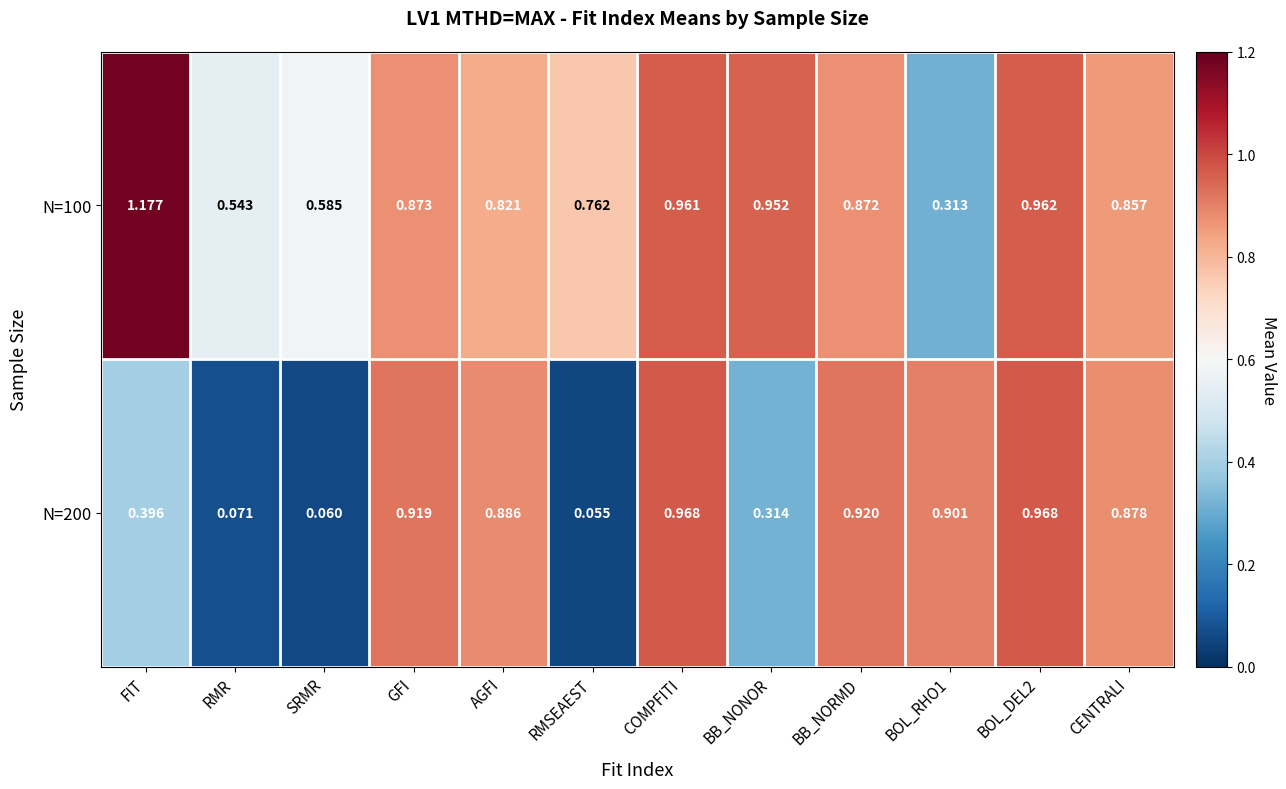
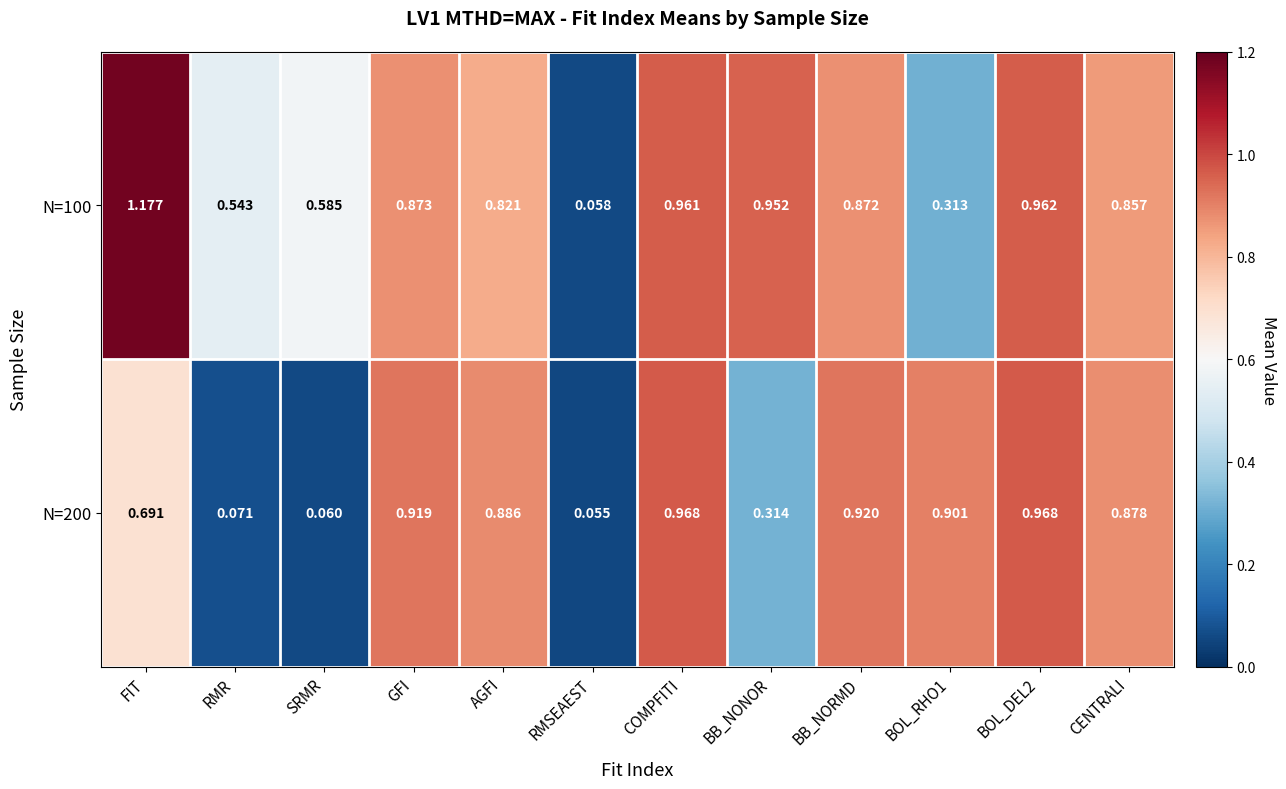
N=100, RMSEAEST: 0.762 -> 0.058
N=200, FIT: 0.396 -> 0.691
